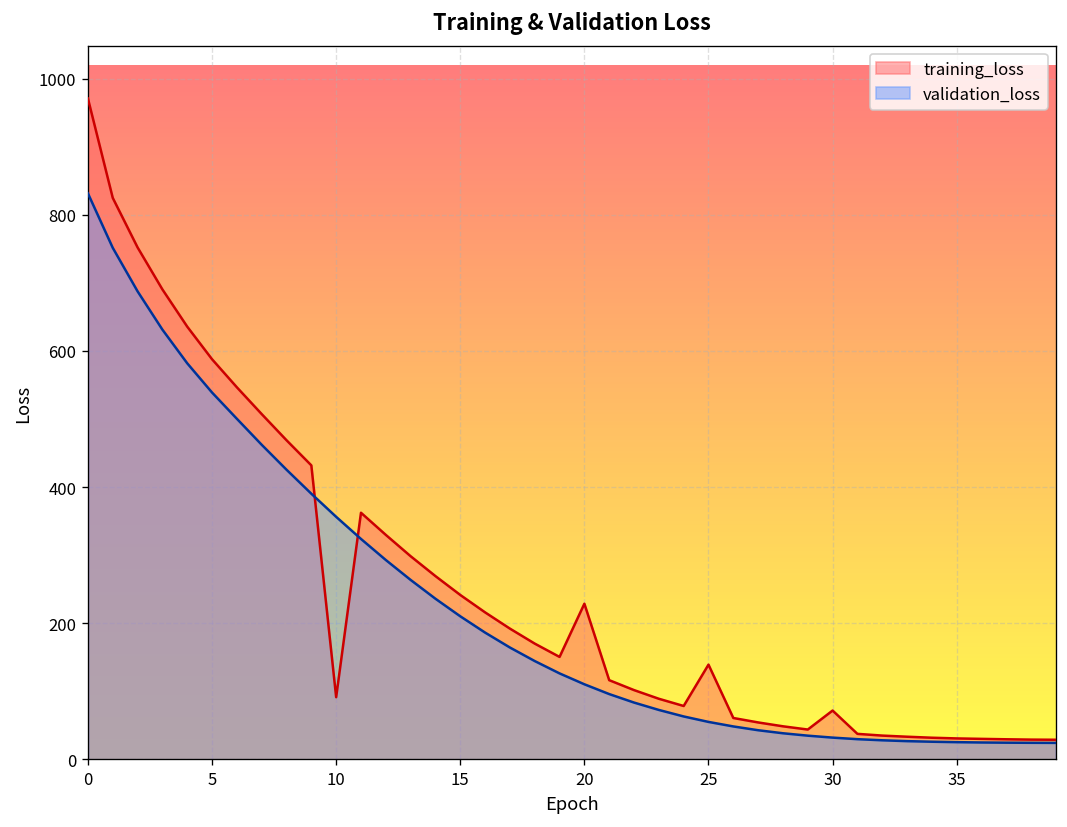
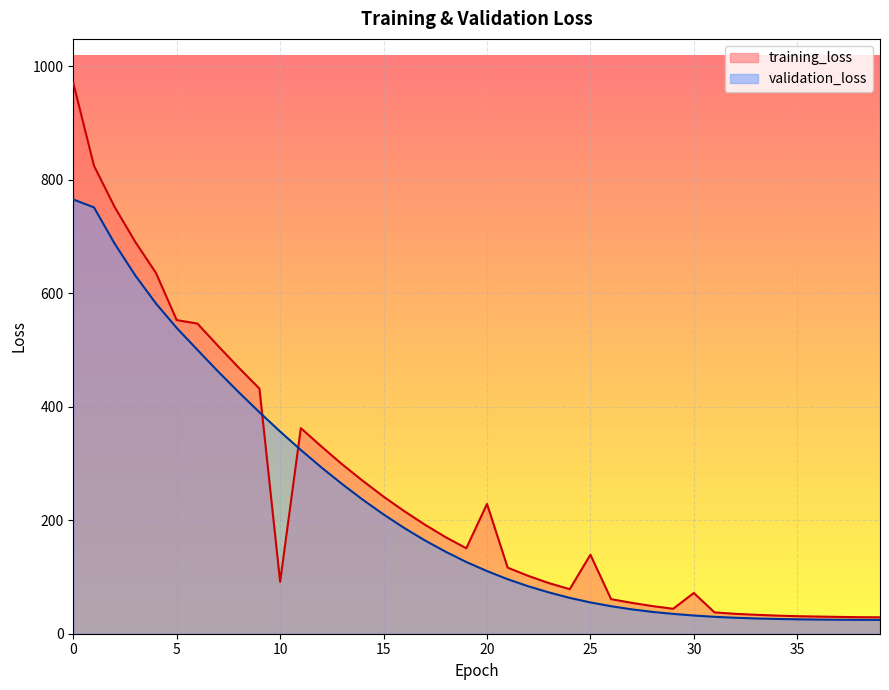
validation_loss, 0: 830 -> 770
training_loss, 5: 590 -> 550
